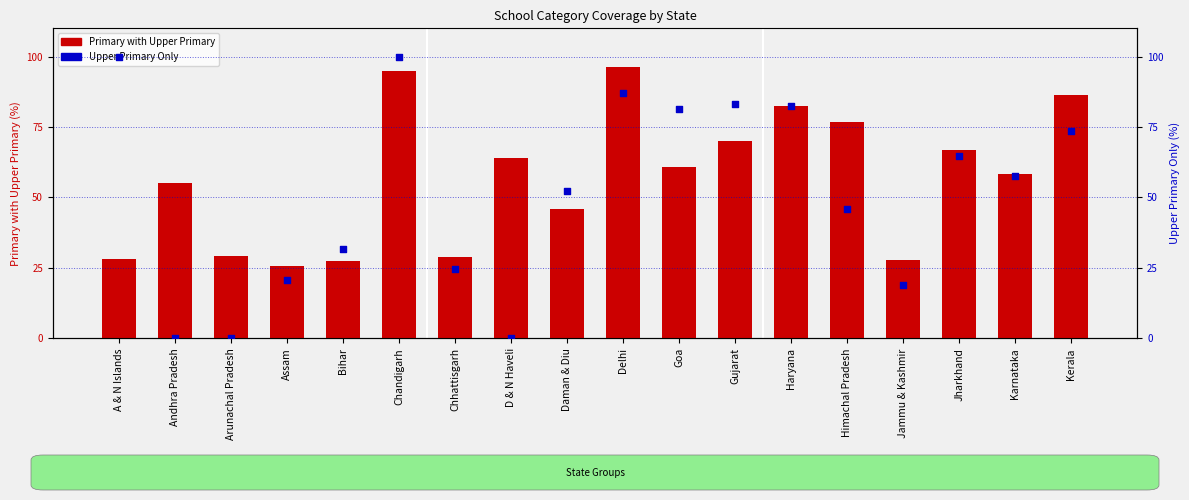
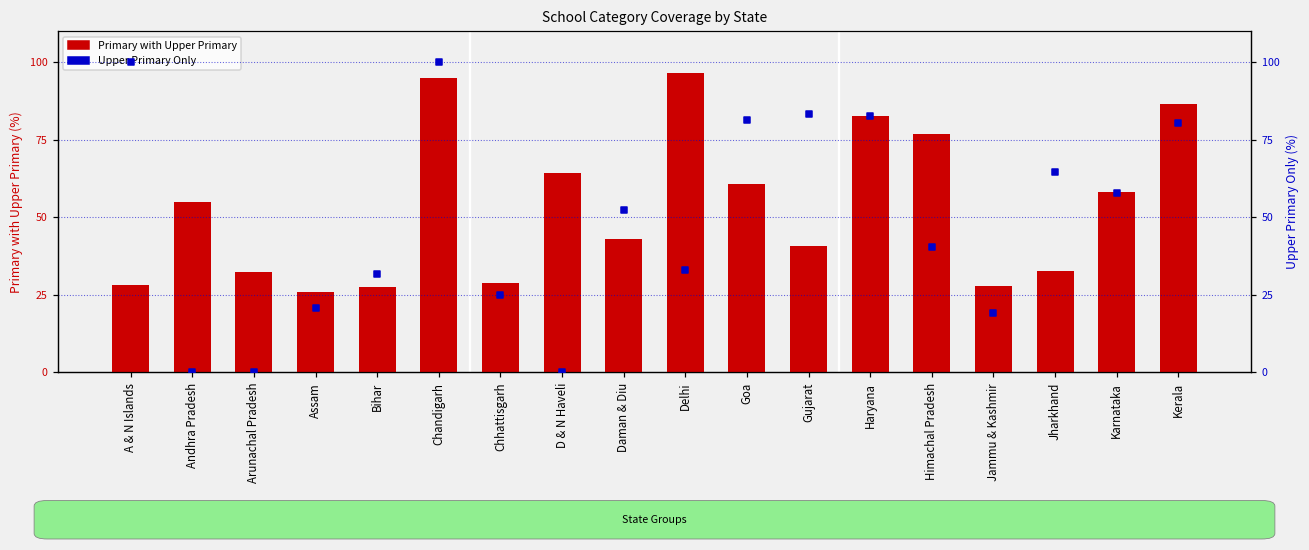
Primary with Upper Primary, Arunachal Pradesh: 29 -> 32
Primary with Upper Primary, Daman & Diu: 46 -> 43
Primary with Upper Primary, Gujarat: 70 -> 41
Primary with Upper Primary, Jharkhand: 67 -> 33
Upper Primary Only, Delhi: 87 -> 33
Upper Primary Only, Himachal Pradesh: 46 -> 40
Upper Primary Only, Kerala: 74 -> 80
